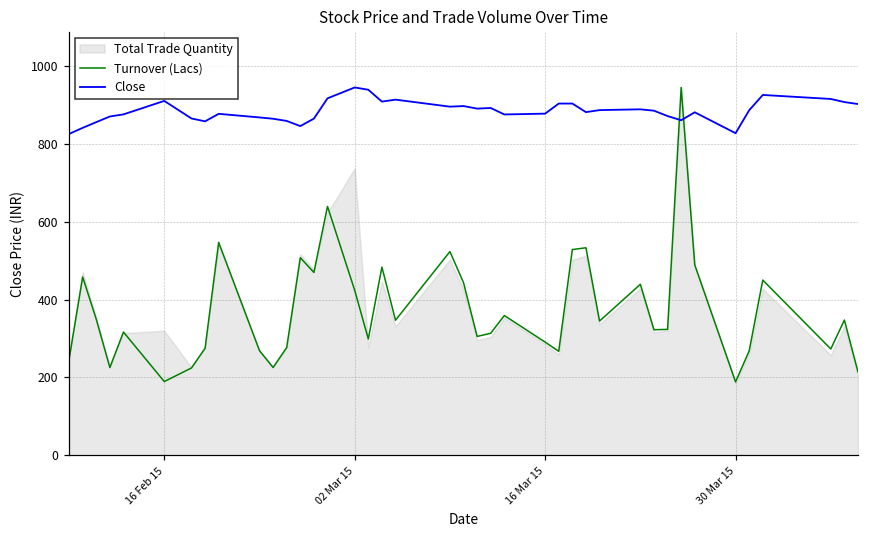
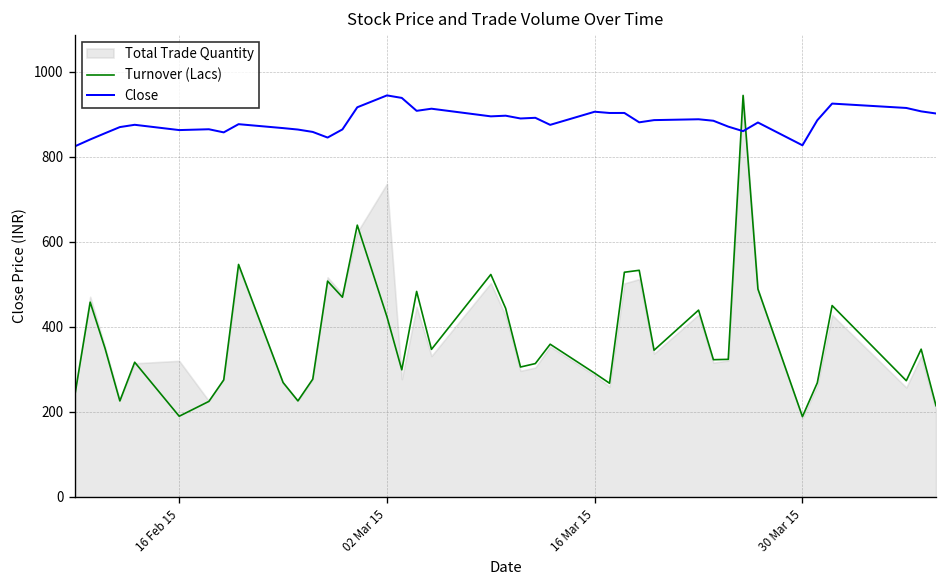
Close, 16 Feb 15: 910 -> 860
Close, 16 Mar 15: 880 -> 910
